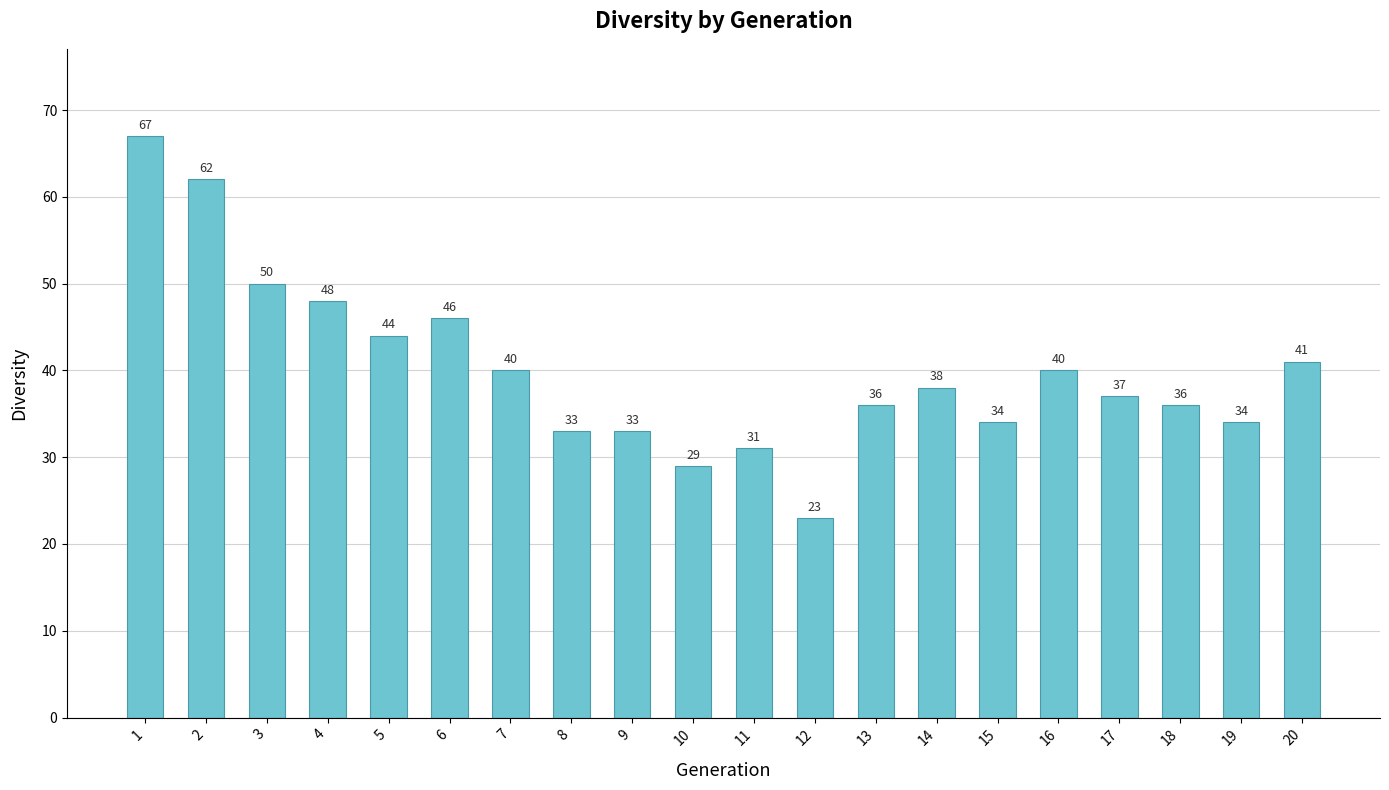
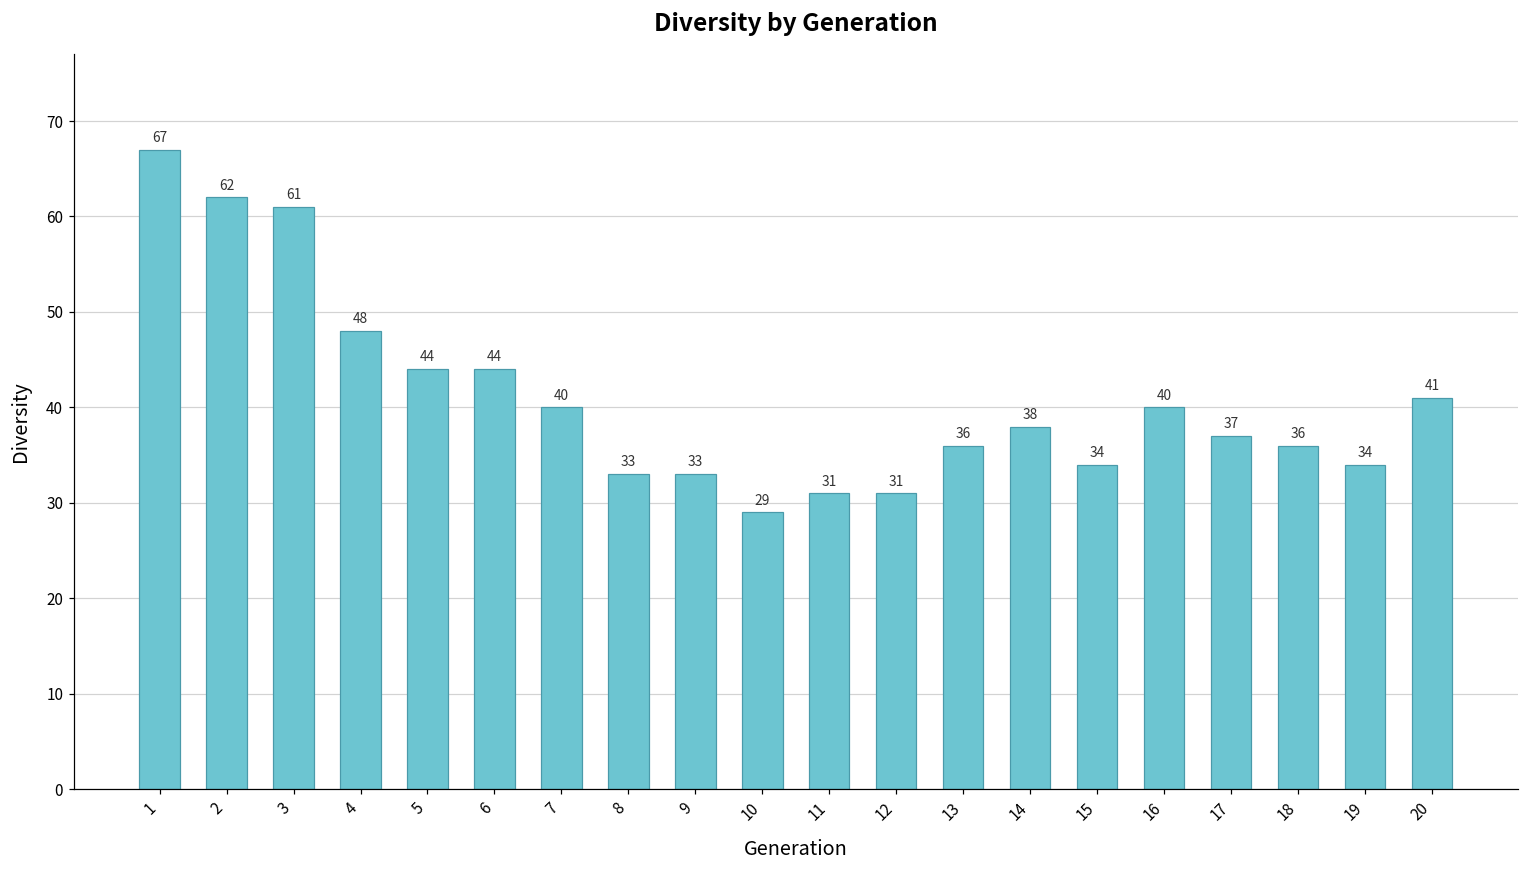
3: 50 -> 61
6: 46 -> 44
12: 23 -> 31
